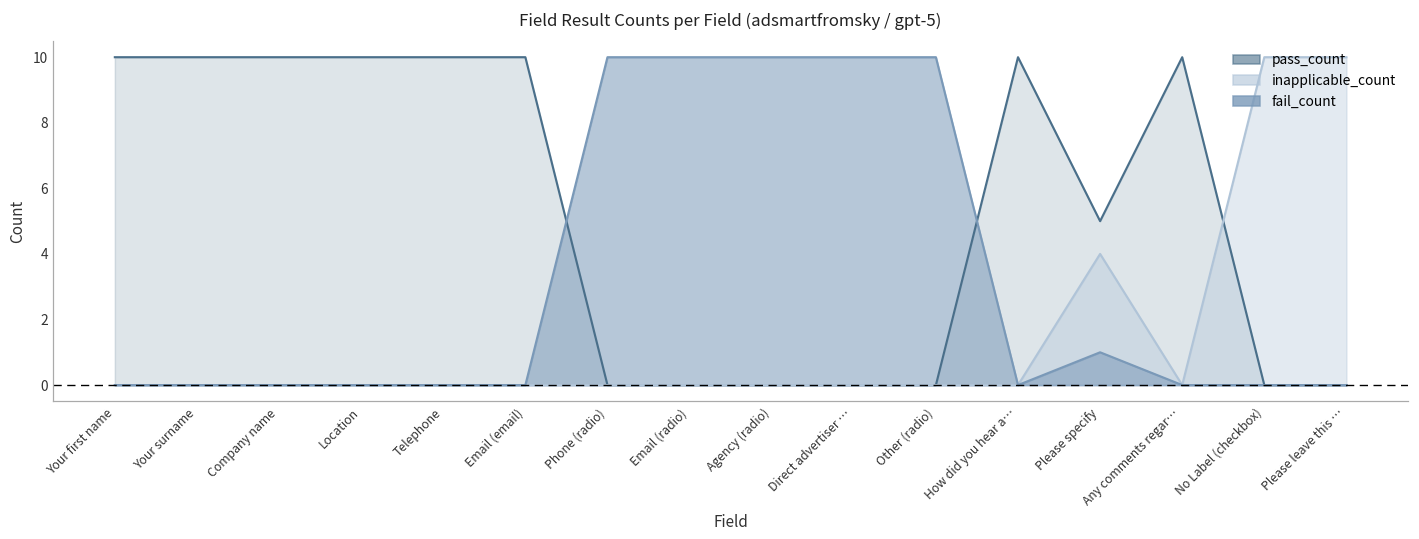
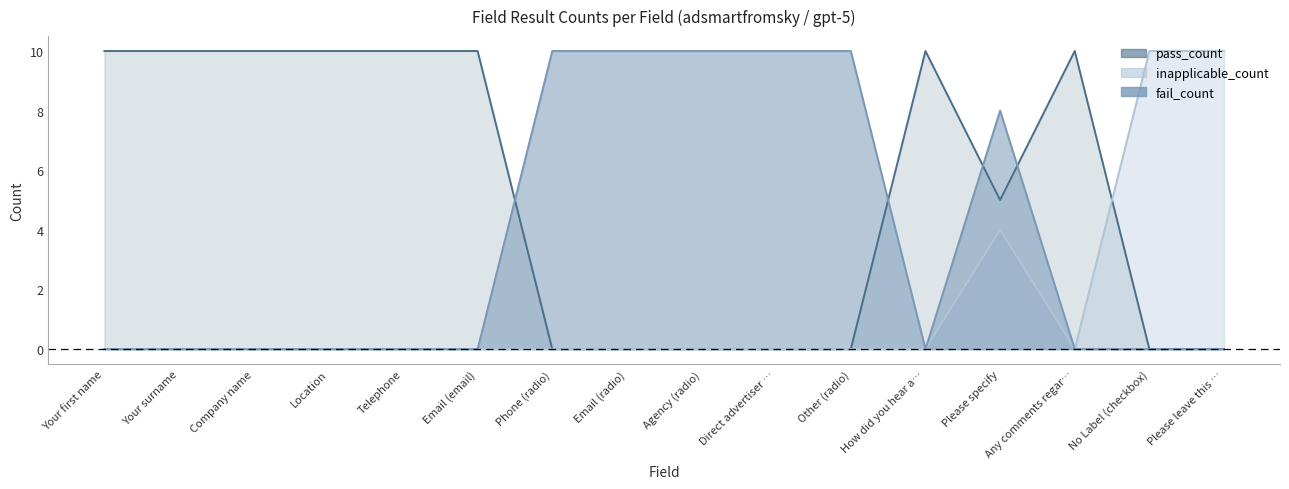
fail_count, Please specify: 1 -> 8
